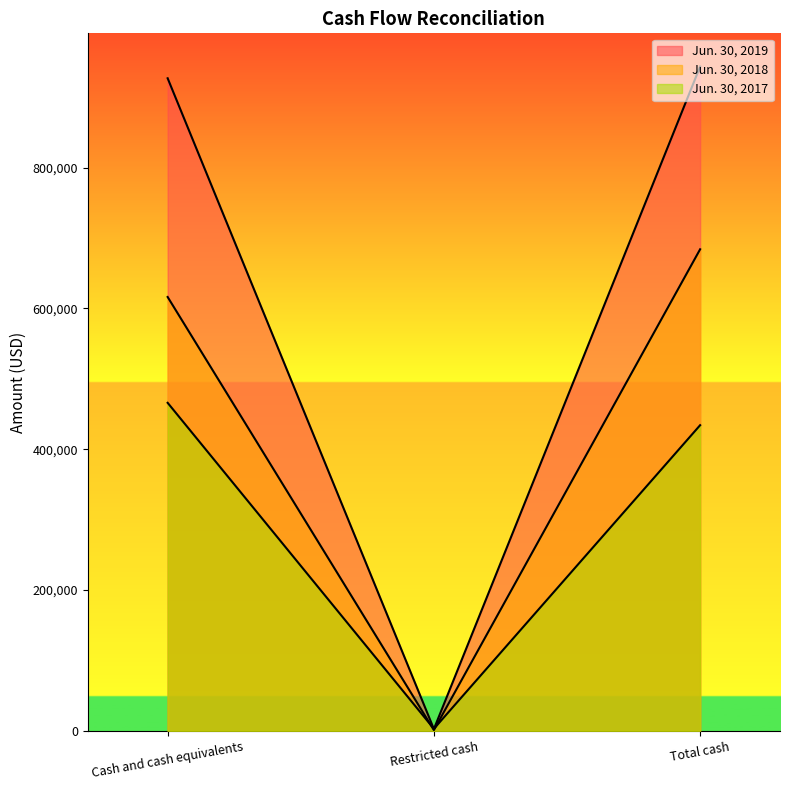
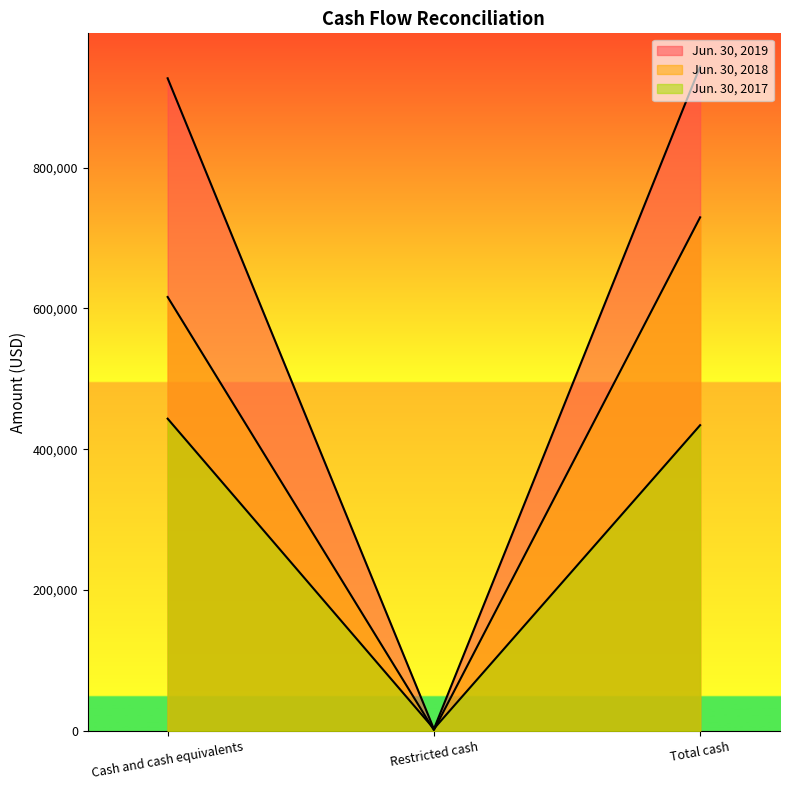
Jun. 30, 2017, Cash and cash equivalents: 470,000 -> 440,000
Jun. 30, 2018, Total cash: 680,000 -> 730,000
